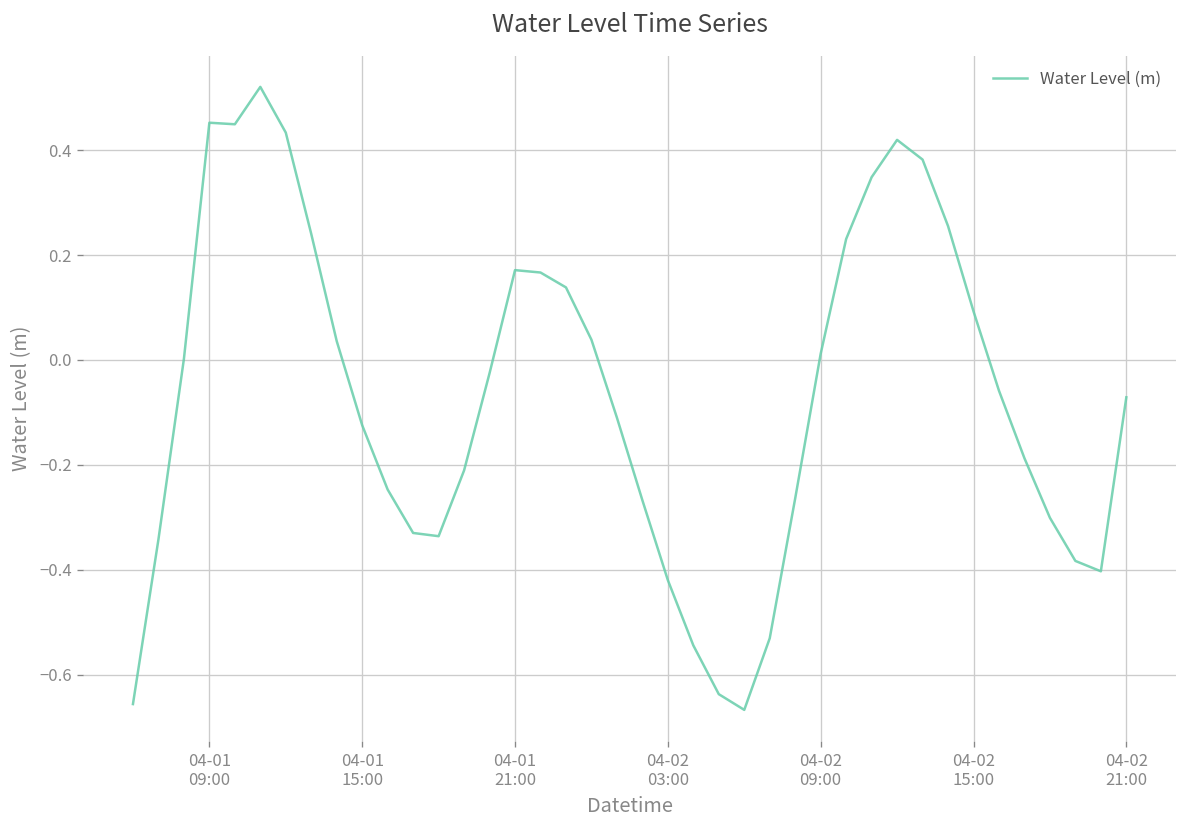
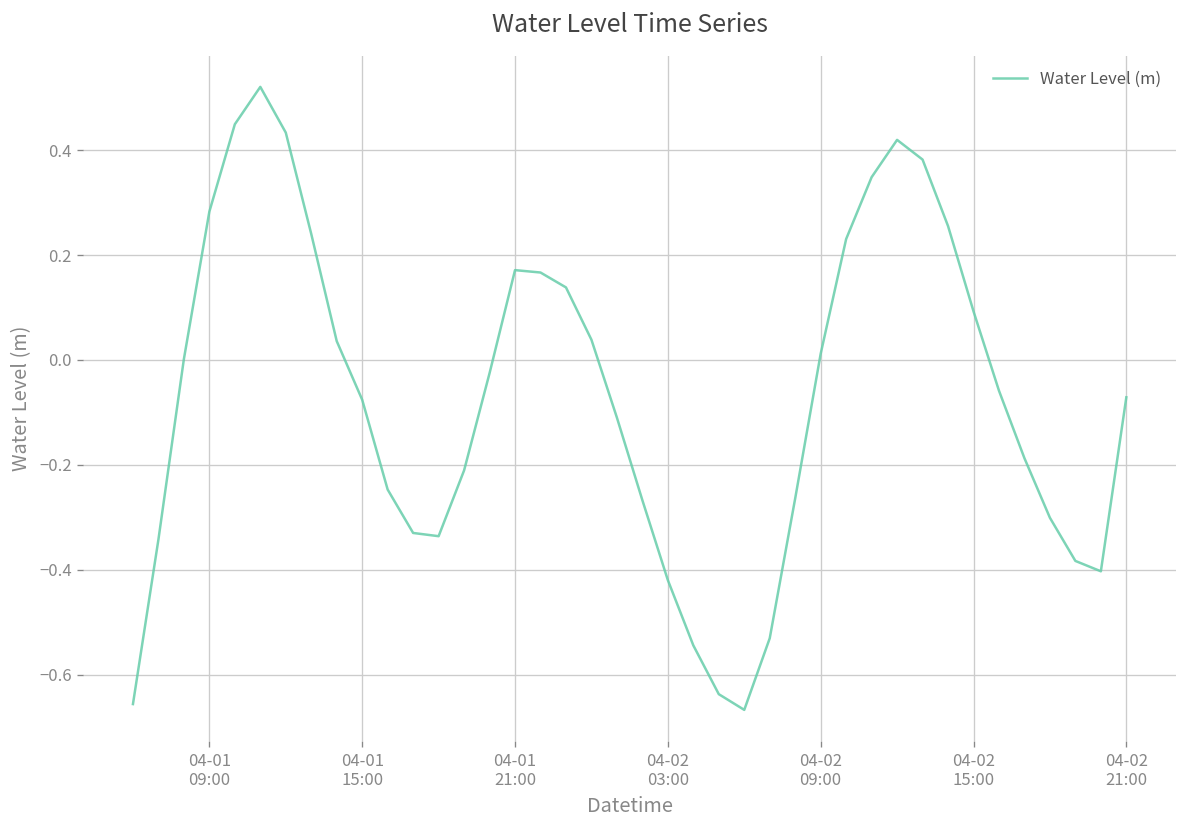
04-01 09:00: 0.45 -> 0.28
04-01 15:00: -0.12 -> -0.08
